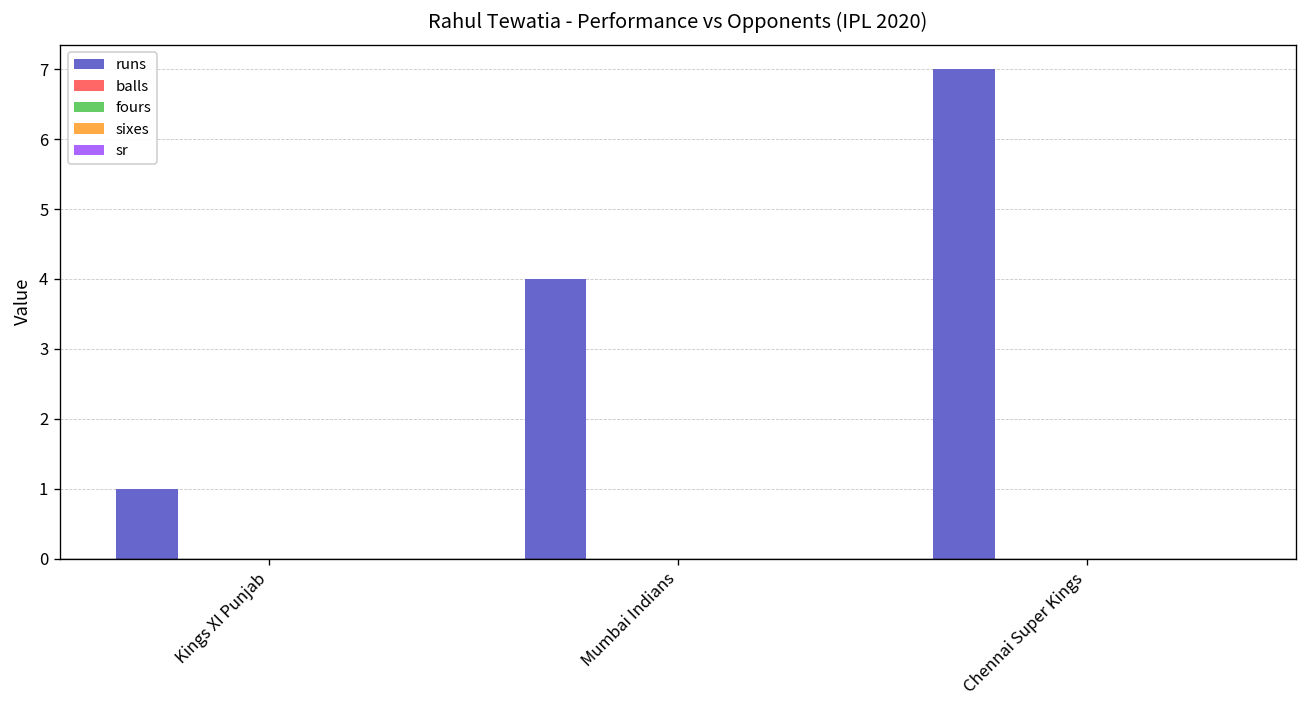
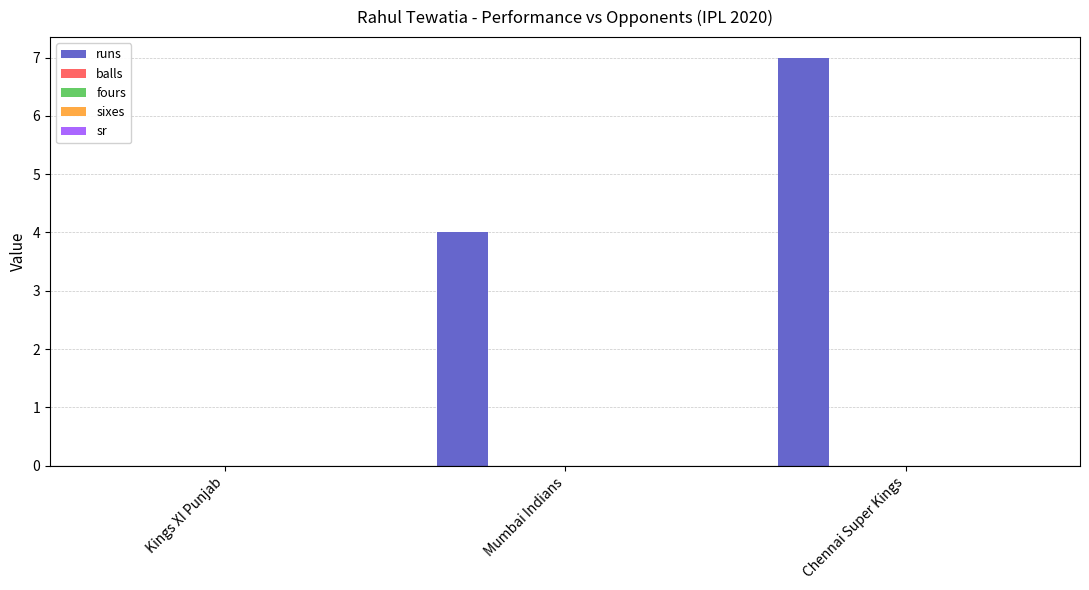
runs, Kings XI Punjab: 1 -> 0
